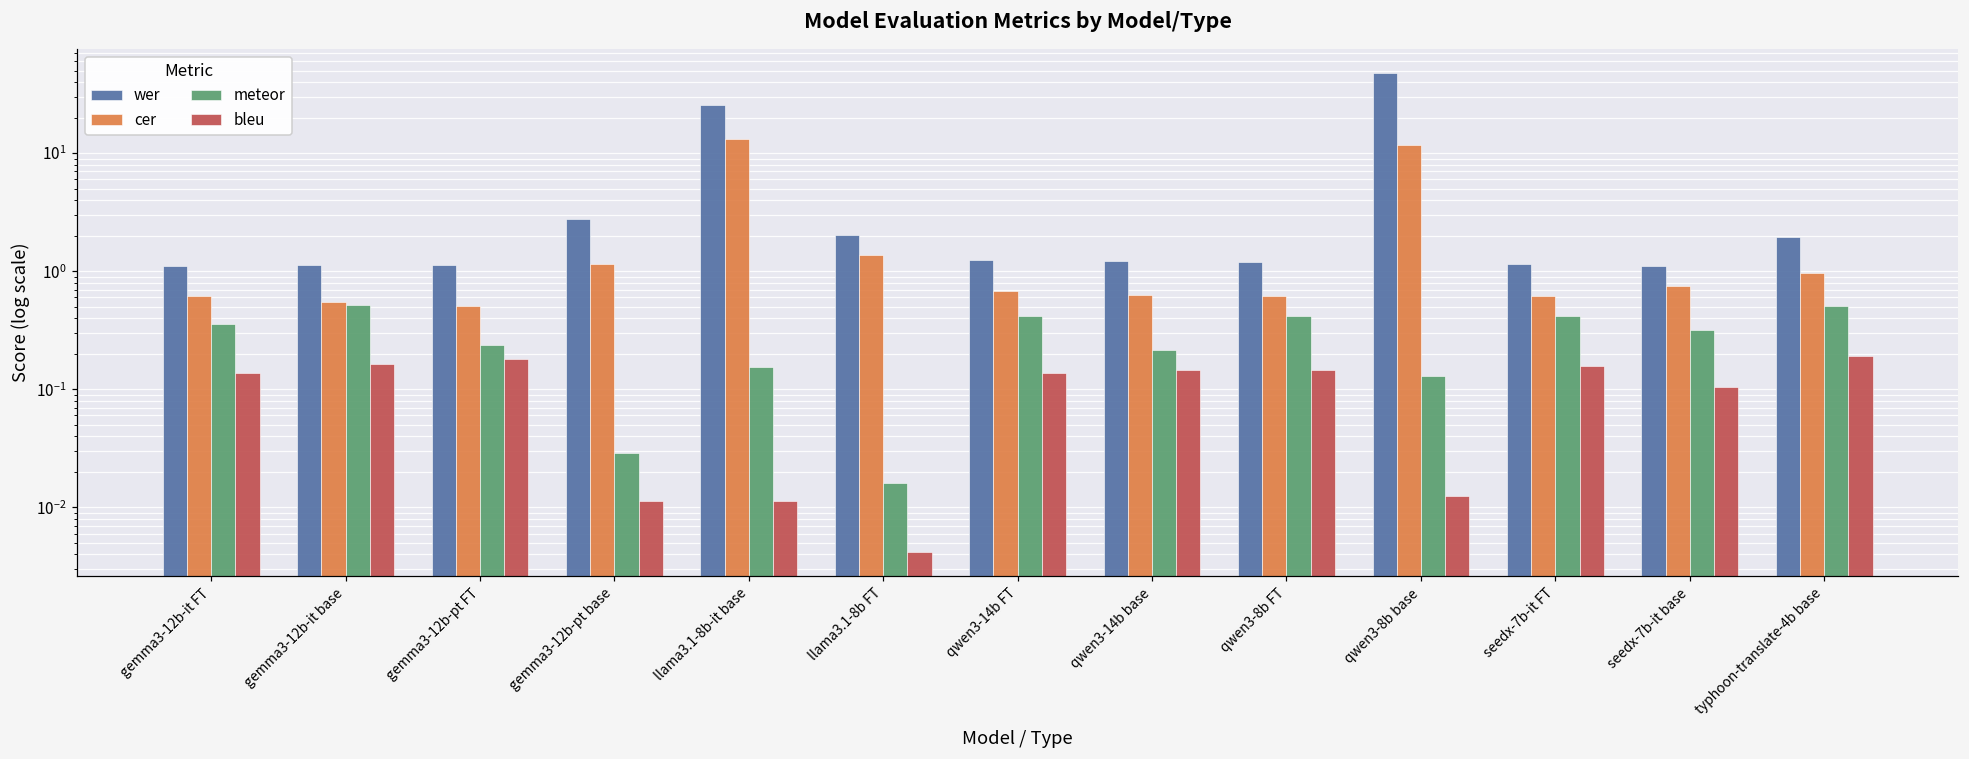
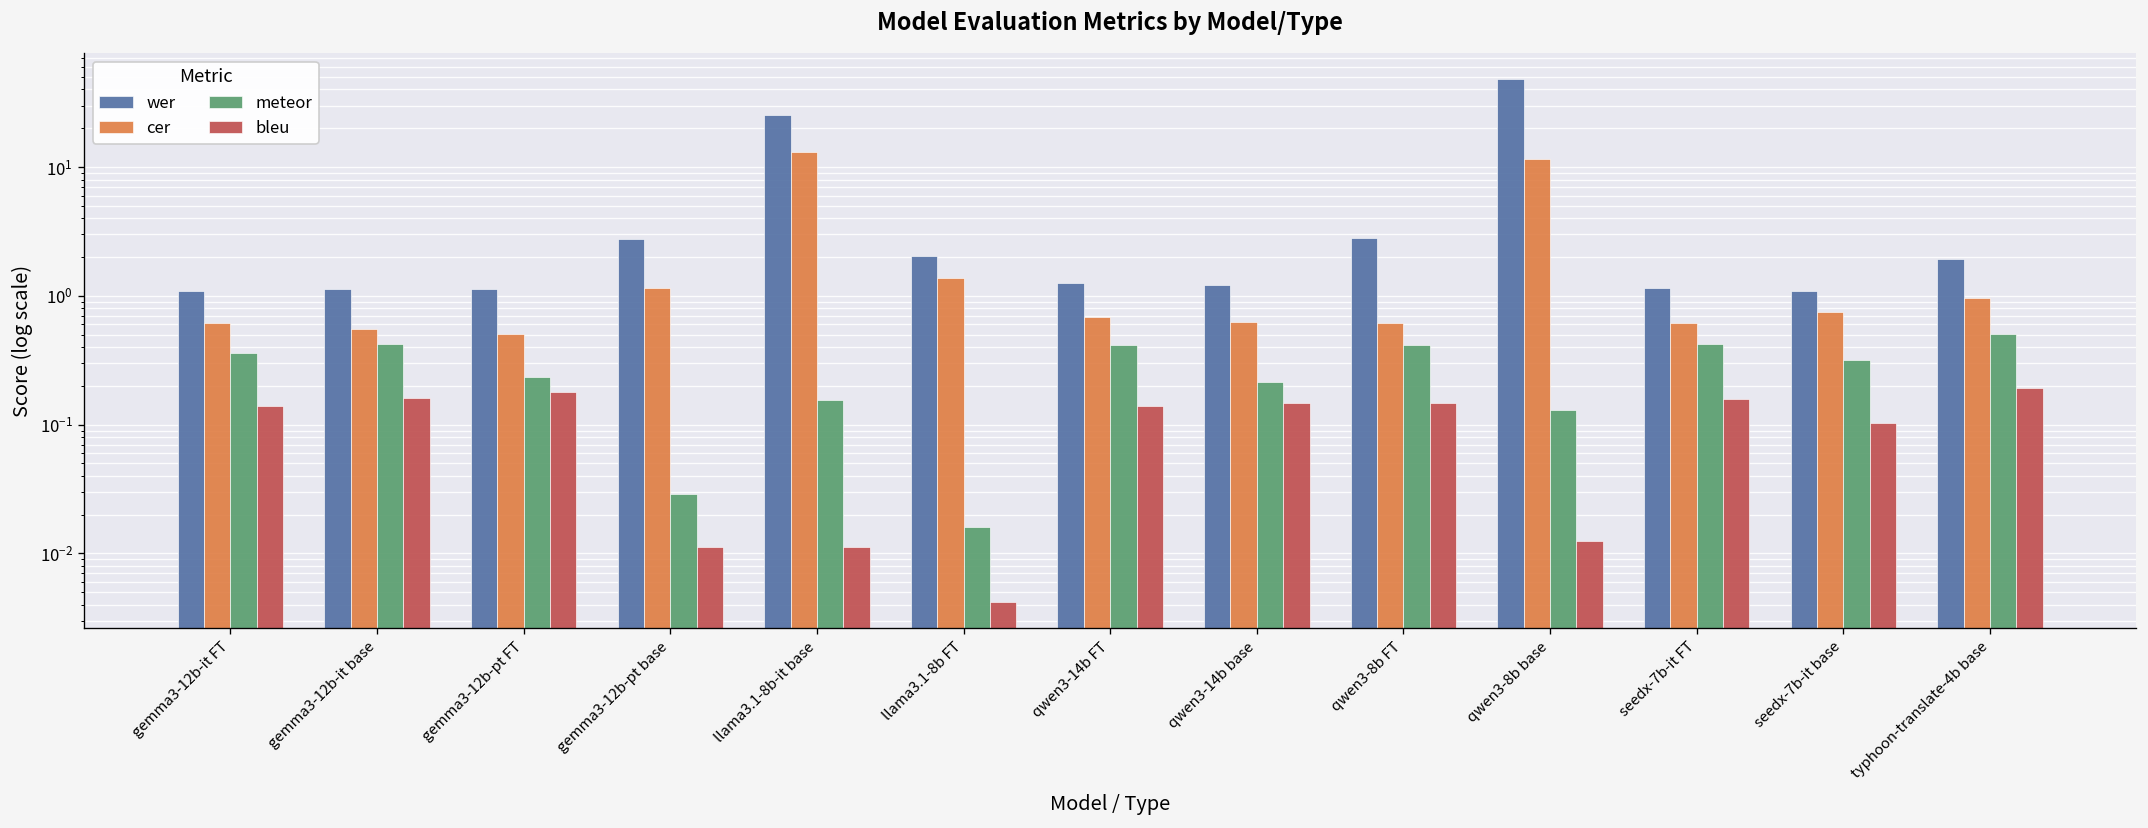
meteor, gemma3-12b-it base: 0.5 -> 0.42
wer, qwen3-8b FT: 1.2 -> 2.8
